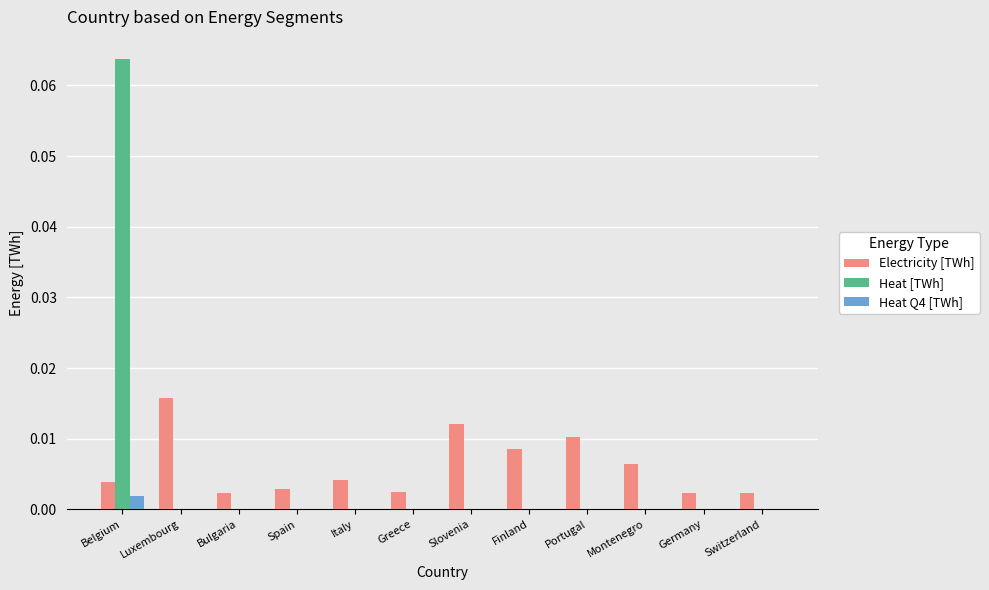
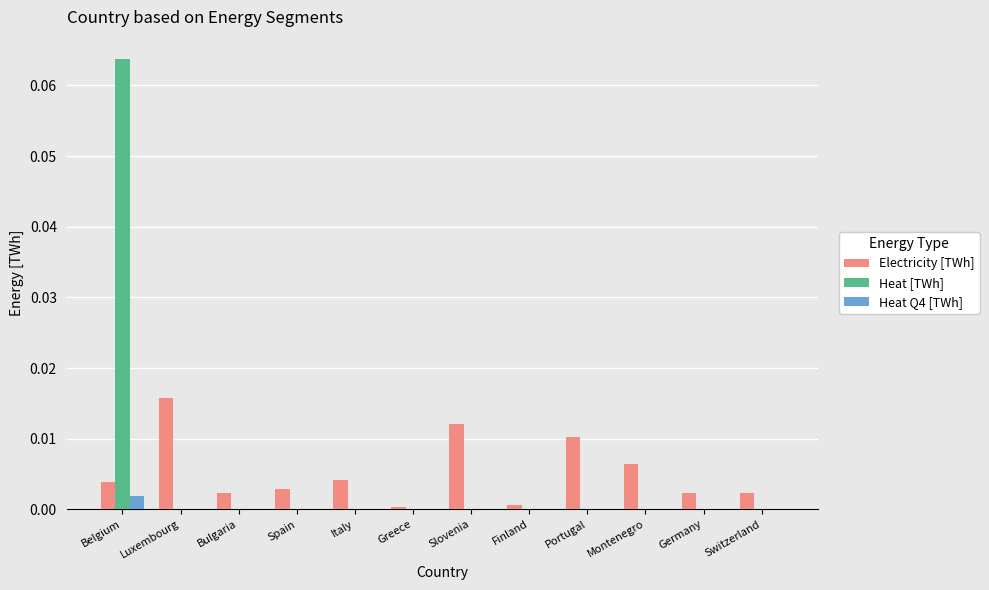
Electricity [TWh], Greece: 0.002 -> 0.000
Electricity [TWh], Finland: 0.008 -> 0.001
